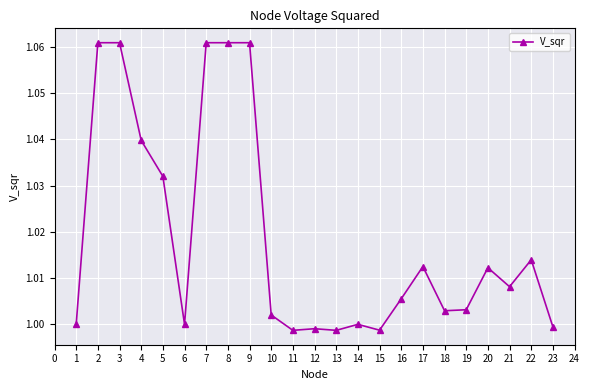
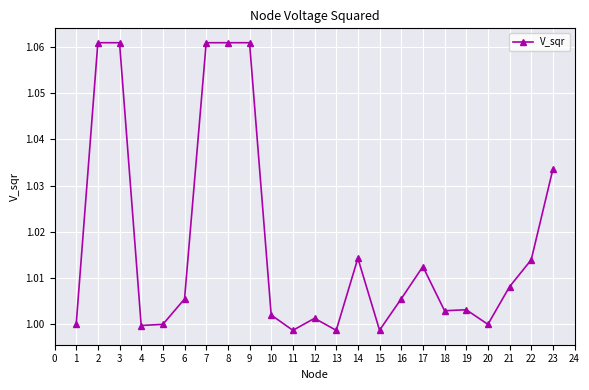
4: 1.040 -> 1.000
5: 1.032 -> 1.000
6: 1.000 -> 1.005
12: 0.999 -> 1.001
14: 1.000 -> 1.014
20: 1.012 -> 1.000
23: 0.999 -> 1.034
